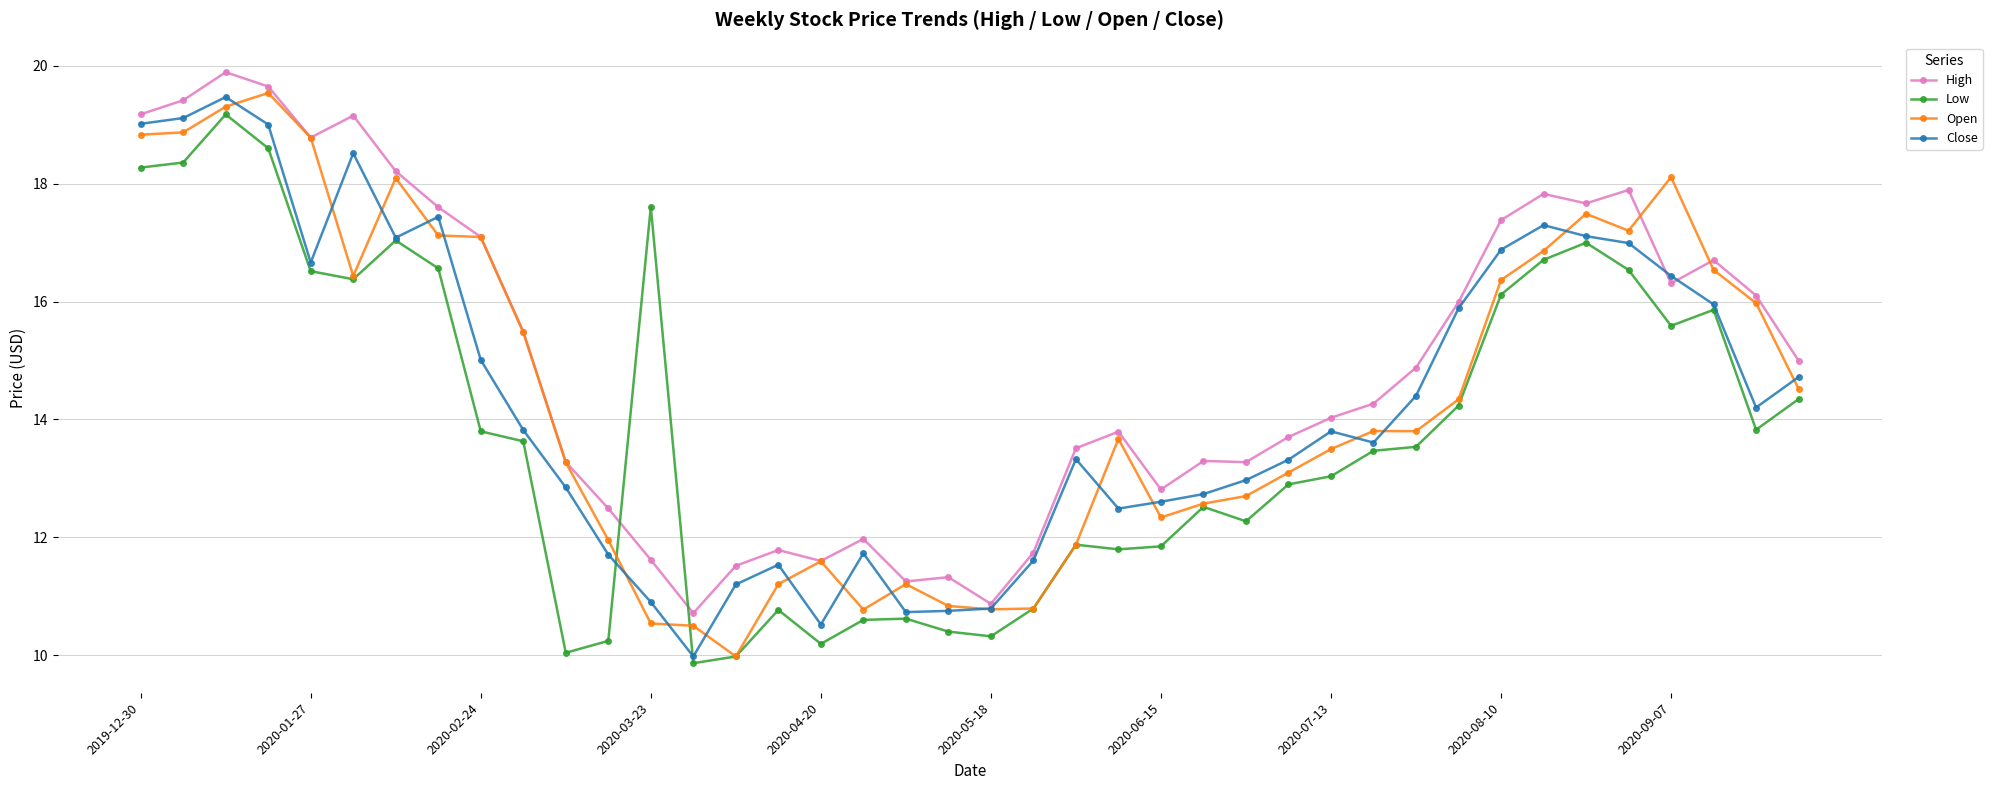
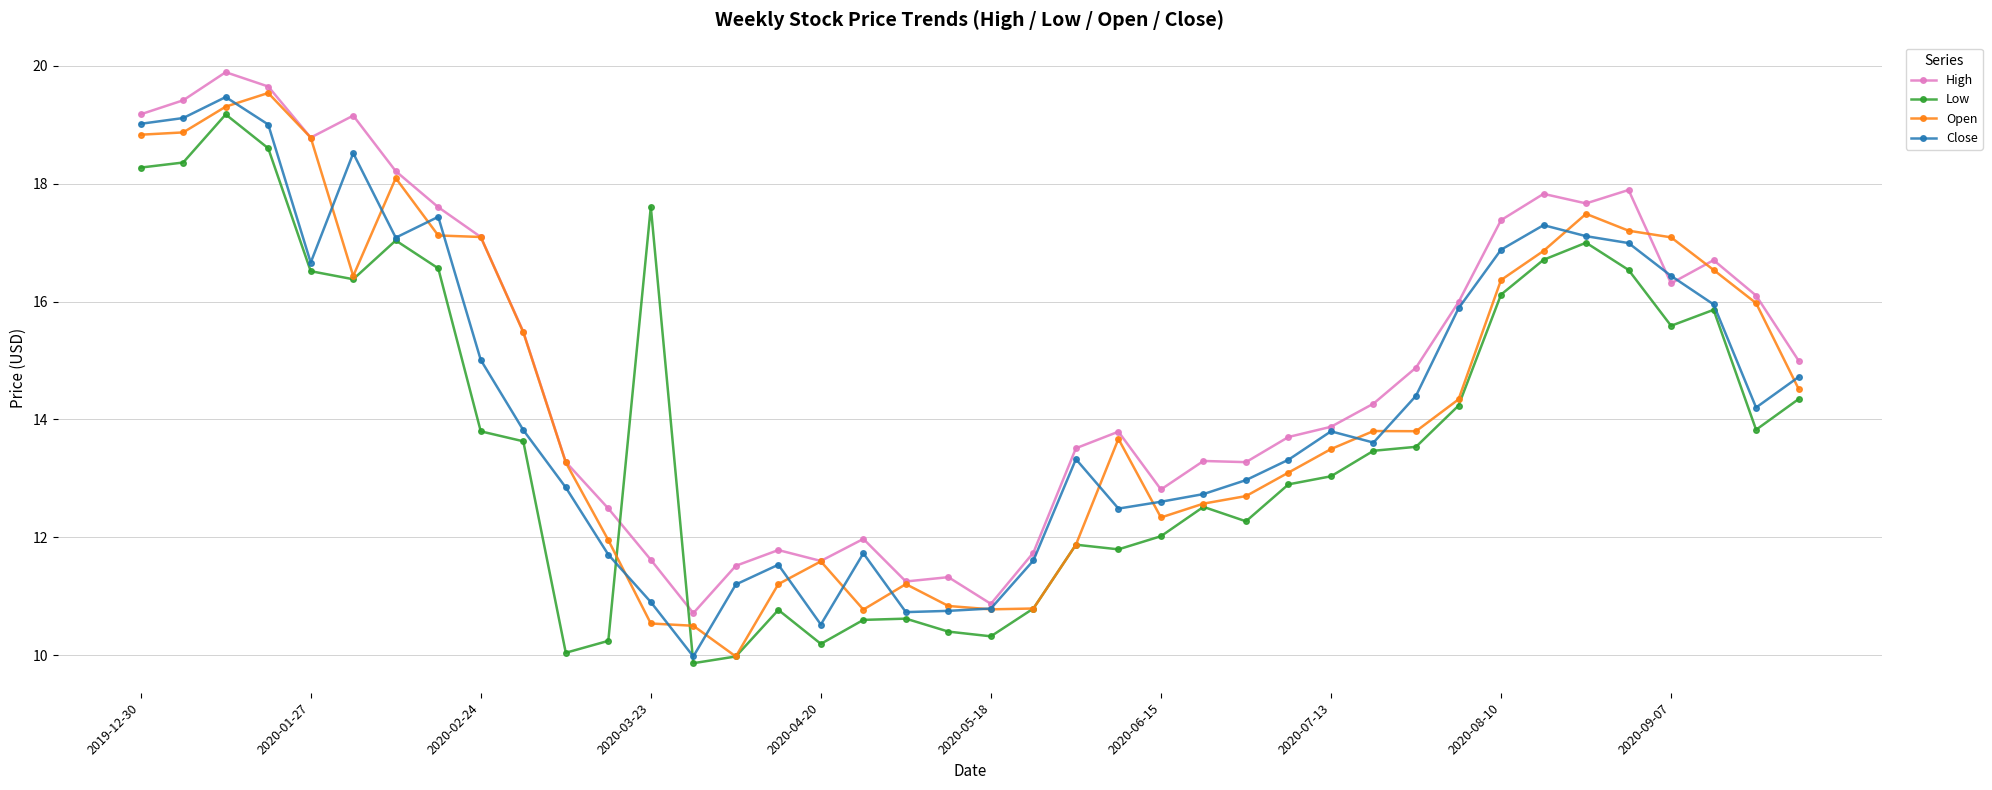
Low, 2020-06-15: 11.8 -> 12.0
High, 2020-07-13: 14.0 -> 13.9
Open, 2020-09-07: 18.1 -> 17.1
